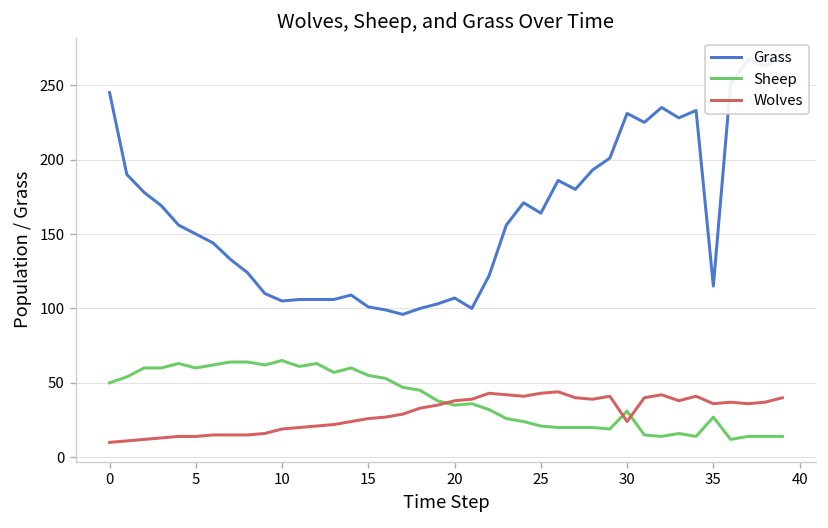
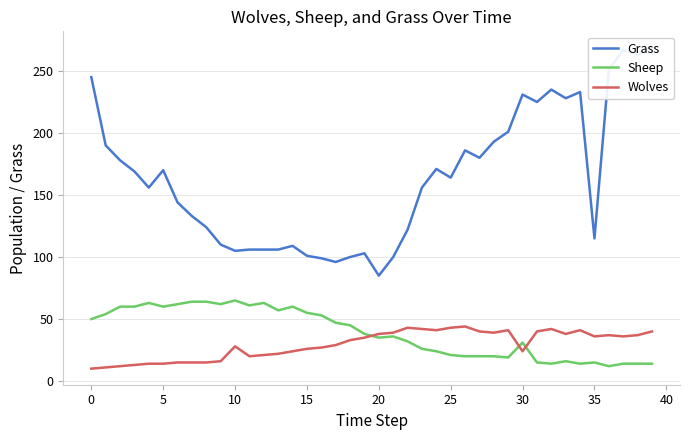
Grass, 5: 150 -> 170
Wolves, 10: 19 -> 28
Grass, 20: 107 -> 85
Sheep, 35: 27 -> 15
